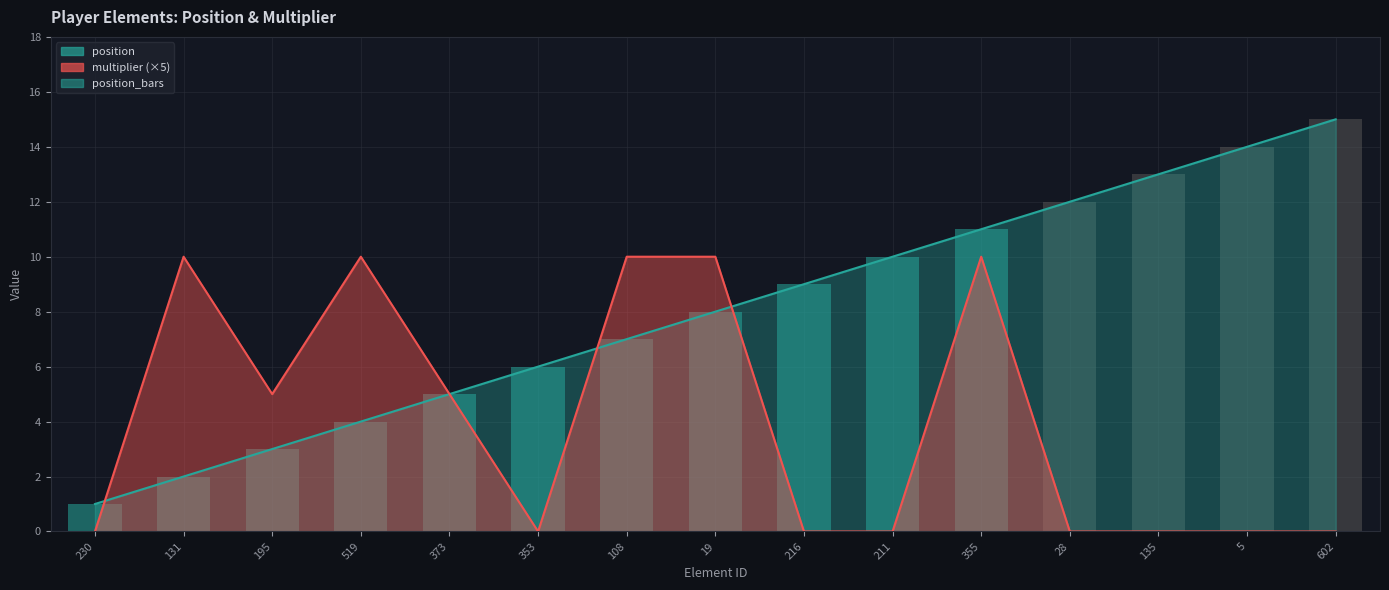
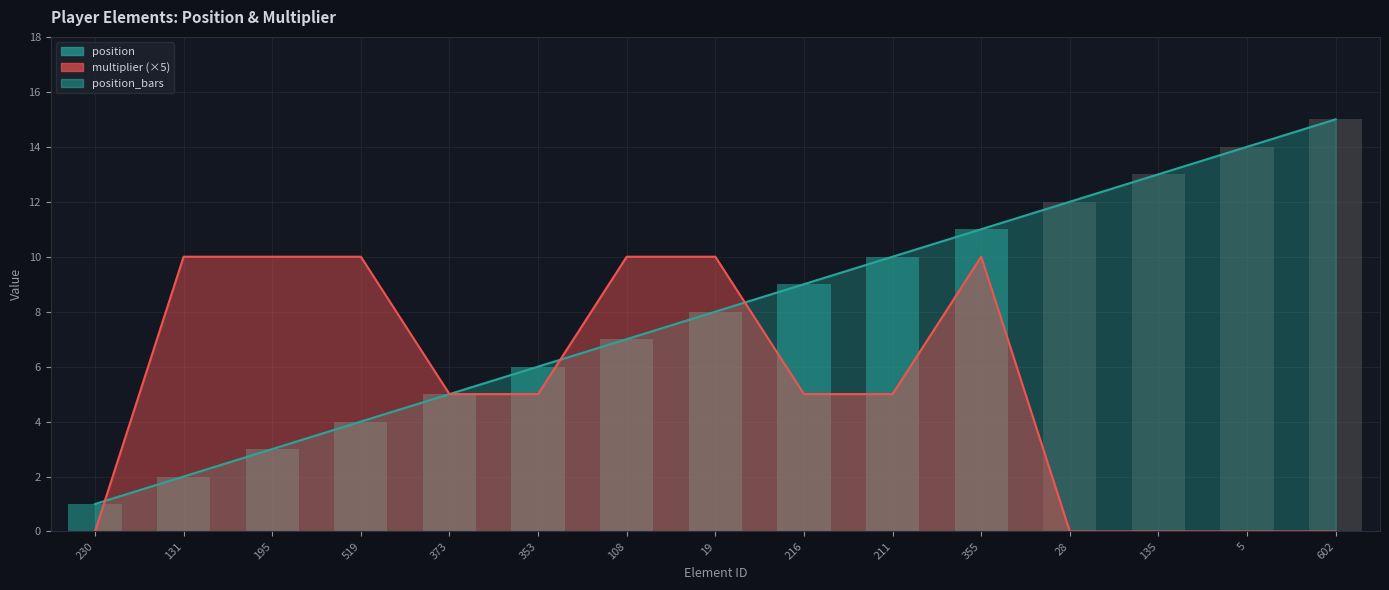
multiplier (×5), 195: 5.0 -> 10.0
multiplier (×5), 353: 0.0 -> 5.0
multiplier (×5), 216: 0.0 -> 5.0
multiplier (×5), 211: 0.0 -> 5.0
